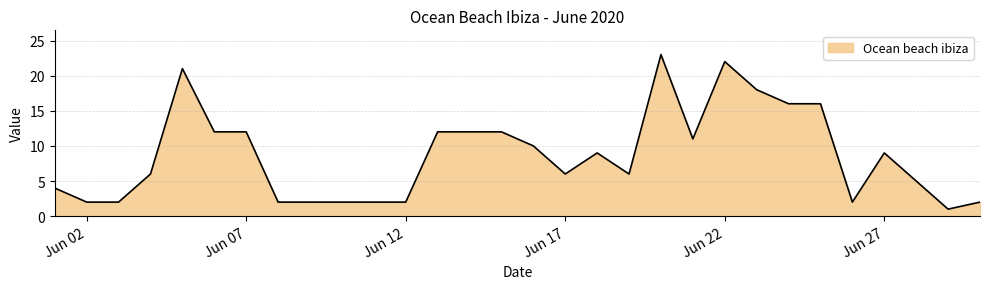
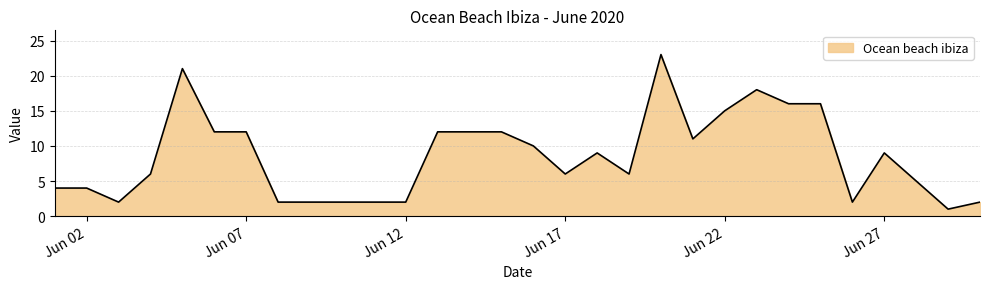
Jun 02: 2 -> 4
Jun 22: 22 -> 15
